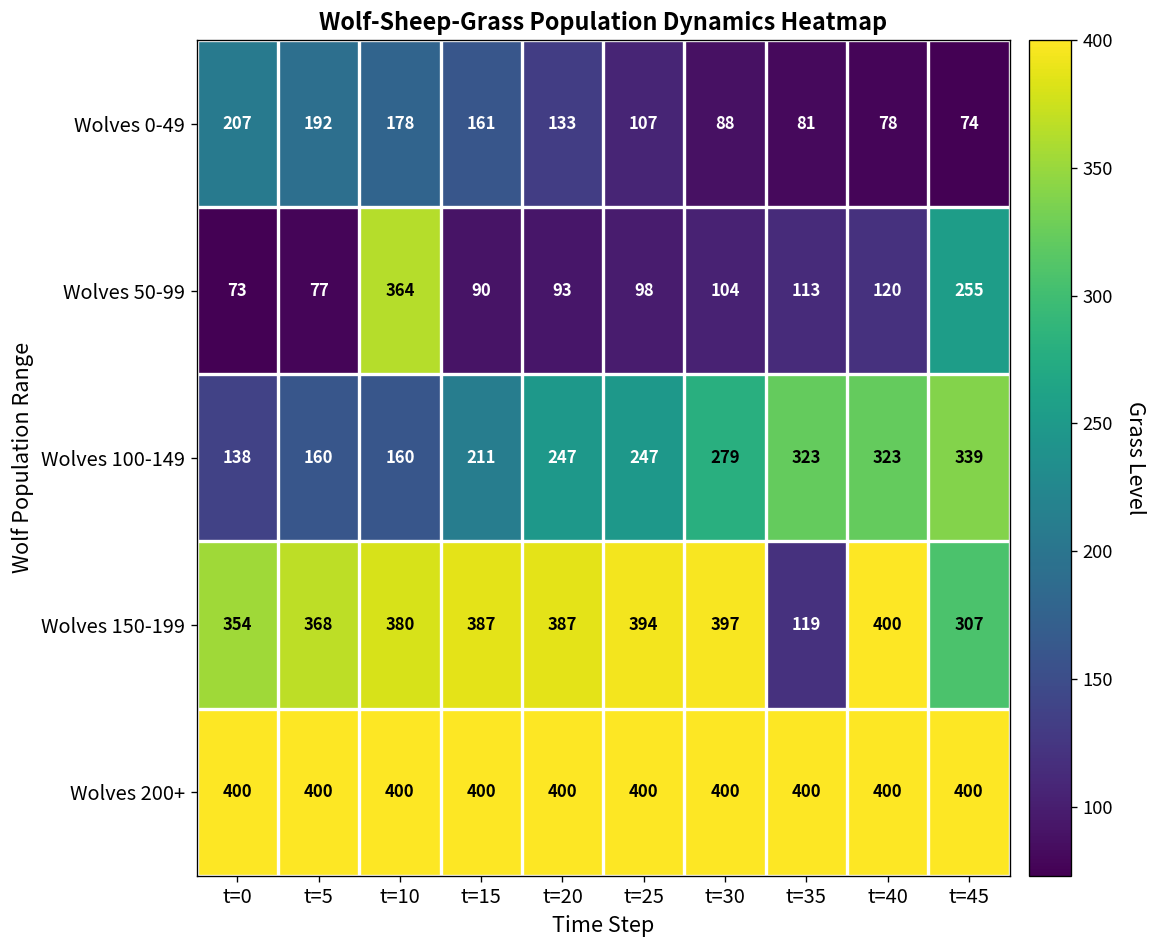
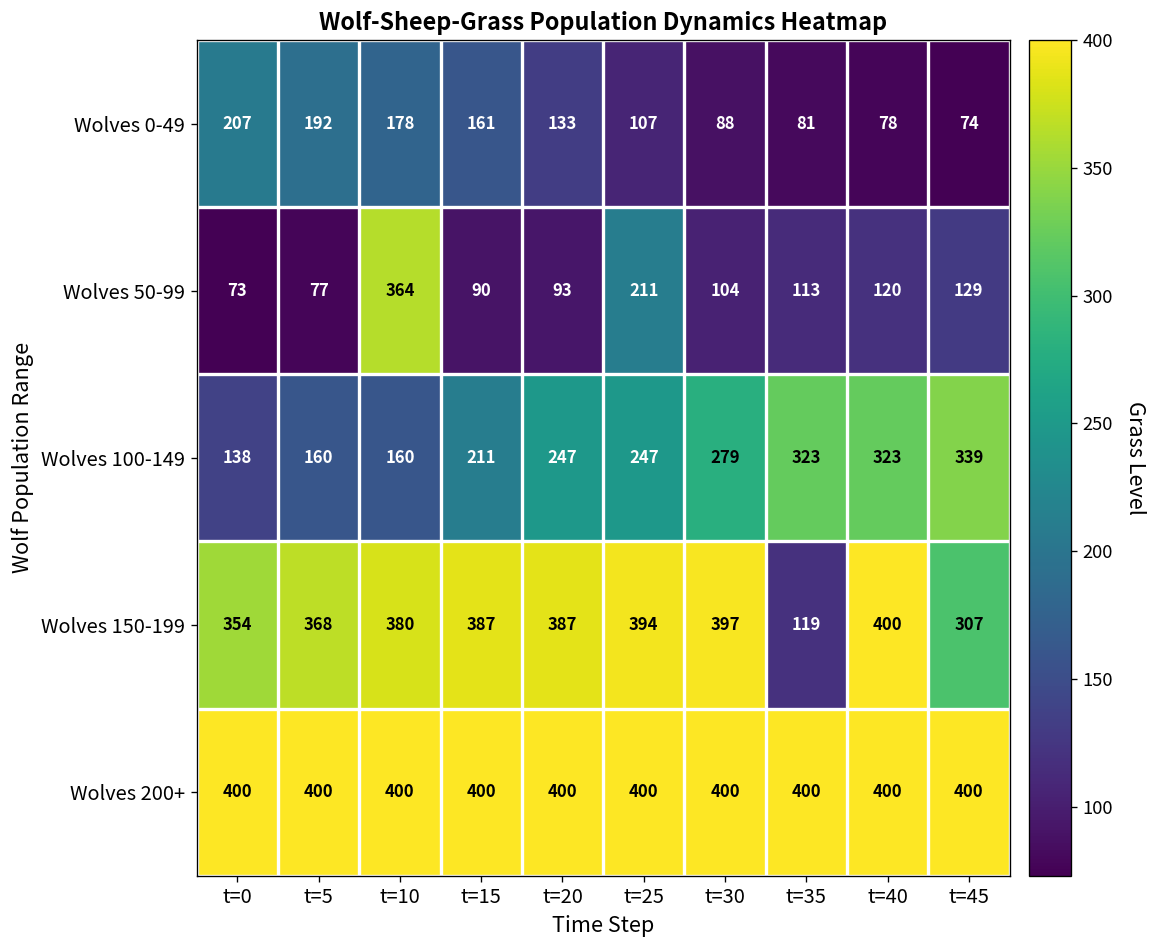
Wolves 50-99, t=25: 98 -> 211
Wolves 50-99, t=45: 255 -> 129
